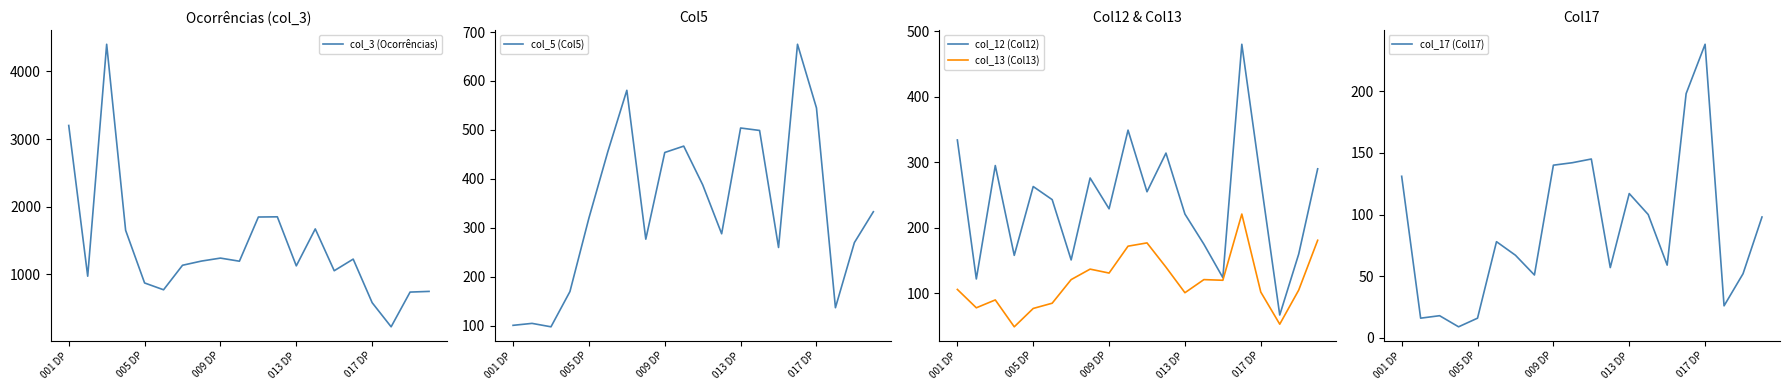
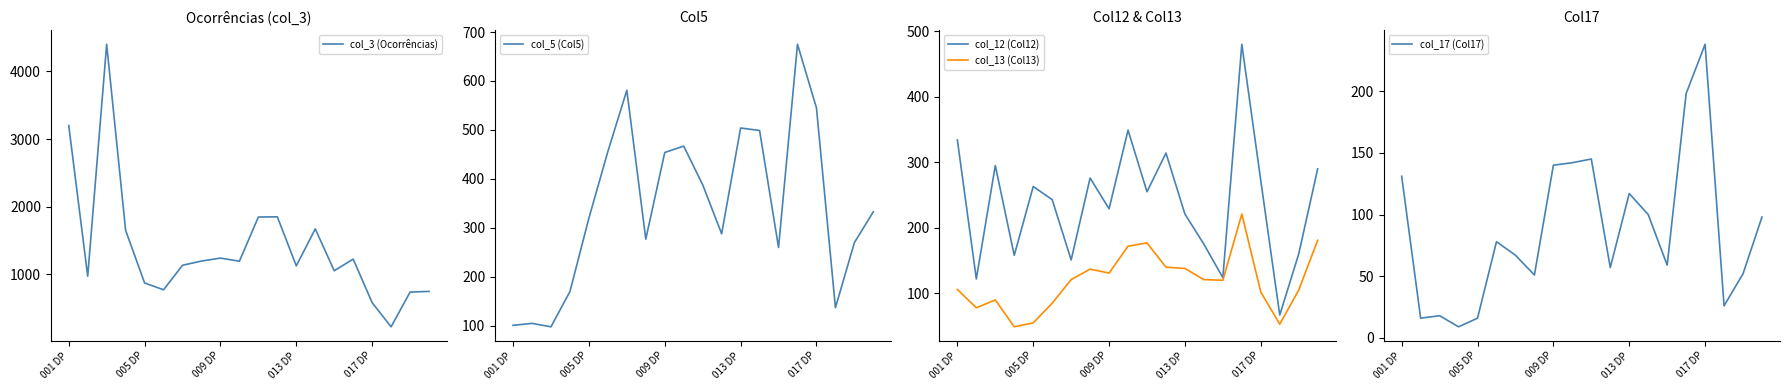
Col12 & Col13, col_13 (Col13), 005 DP: 80 -> 60
Col12 & Col13, col_13 (Col13), 013 DP: 100 -> 140
